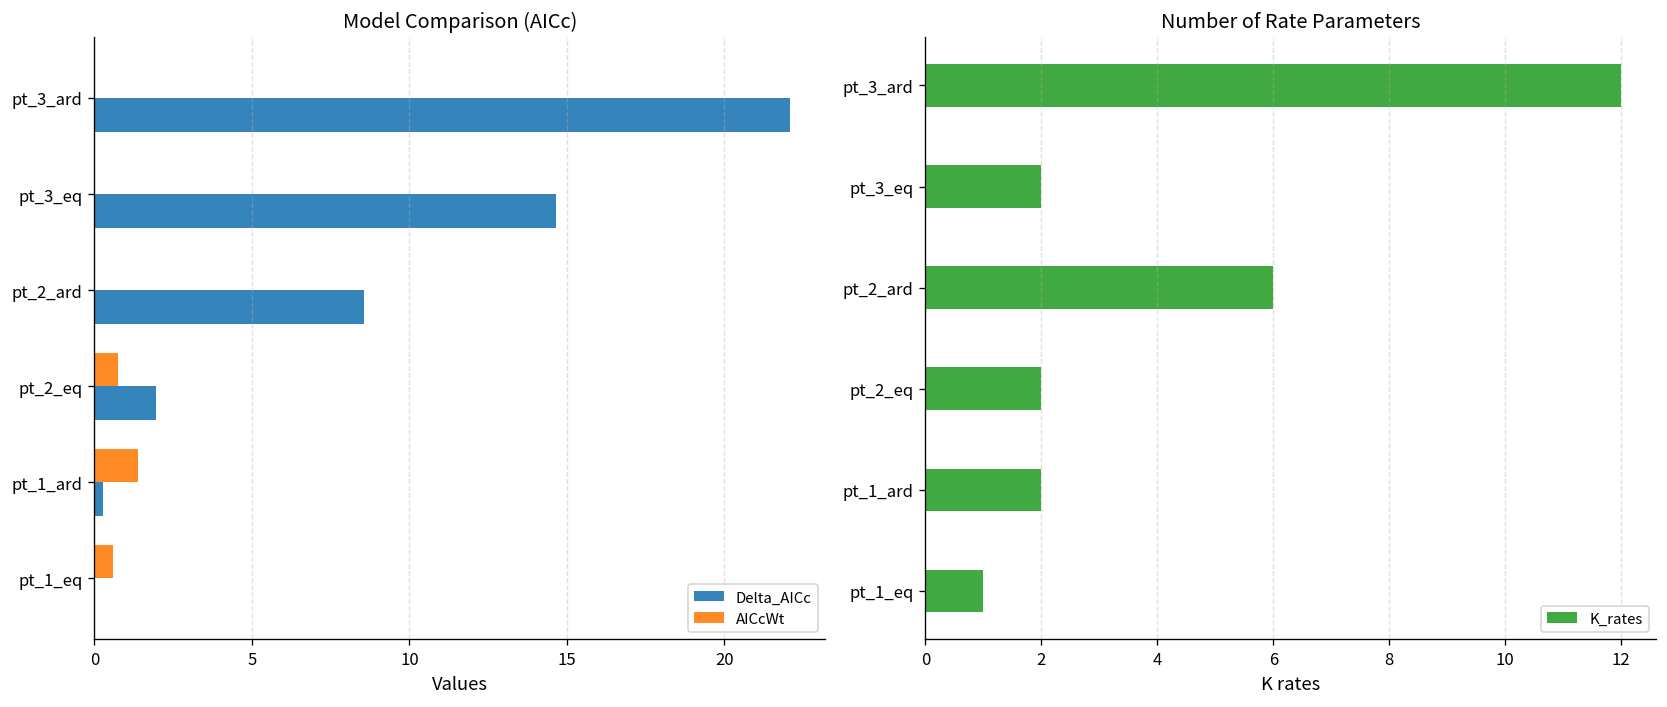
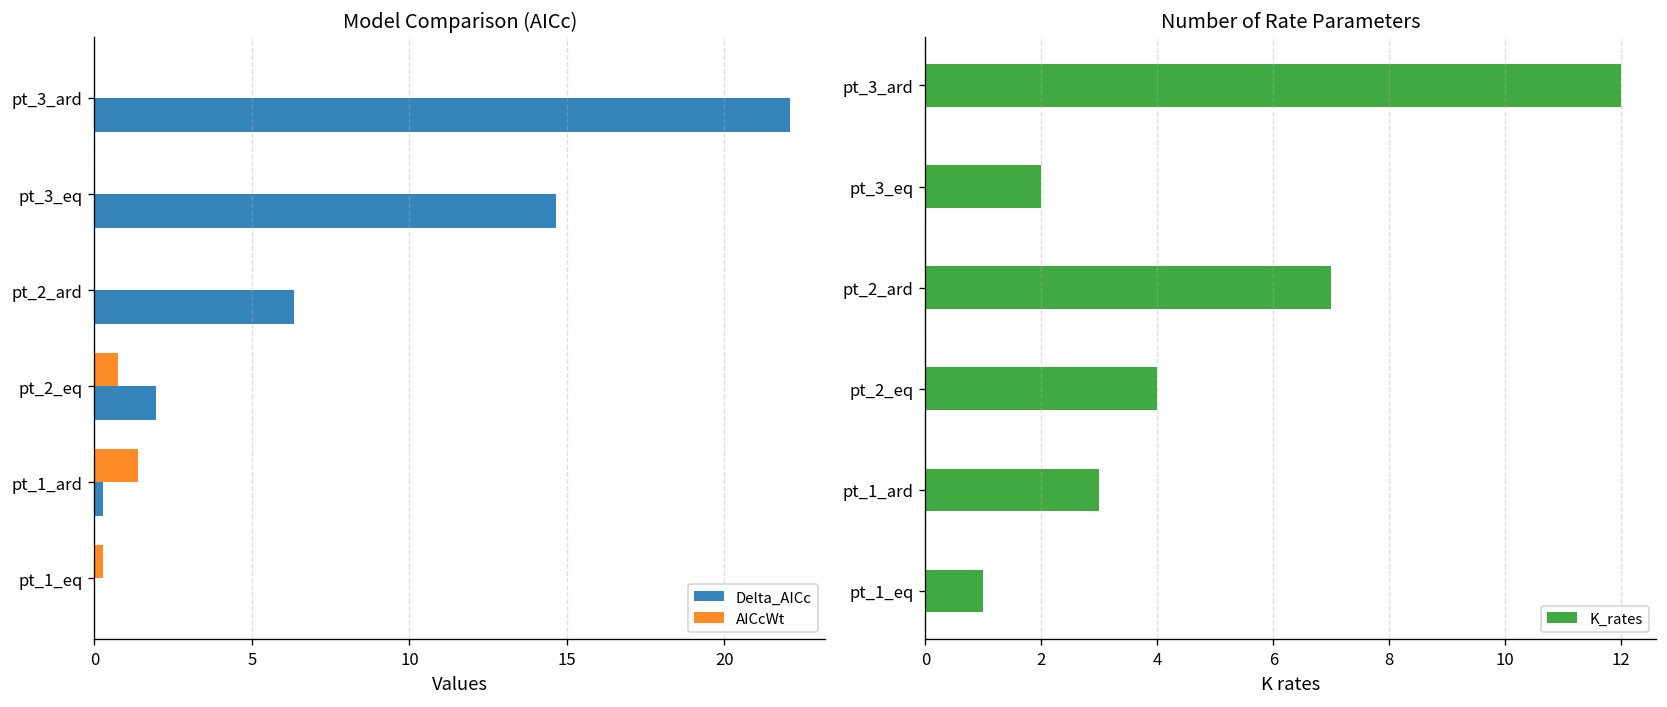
Model Comparison (AICc), Delta_AICc, pt_2_ard: 8.6 -> 6.3
Model Comparison (AICc), AICcWt, pt_1_eq: 0.6 -> 0.3
Number of Rate Parameters, pt_2_ard: 6 -> 7
Number of Rate Parameters, pt_2_eq: 2 -> 4
Number of Rate Parameters, pt_1_ard: 2 -> 3
